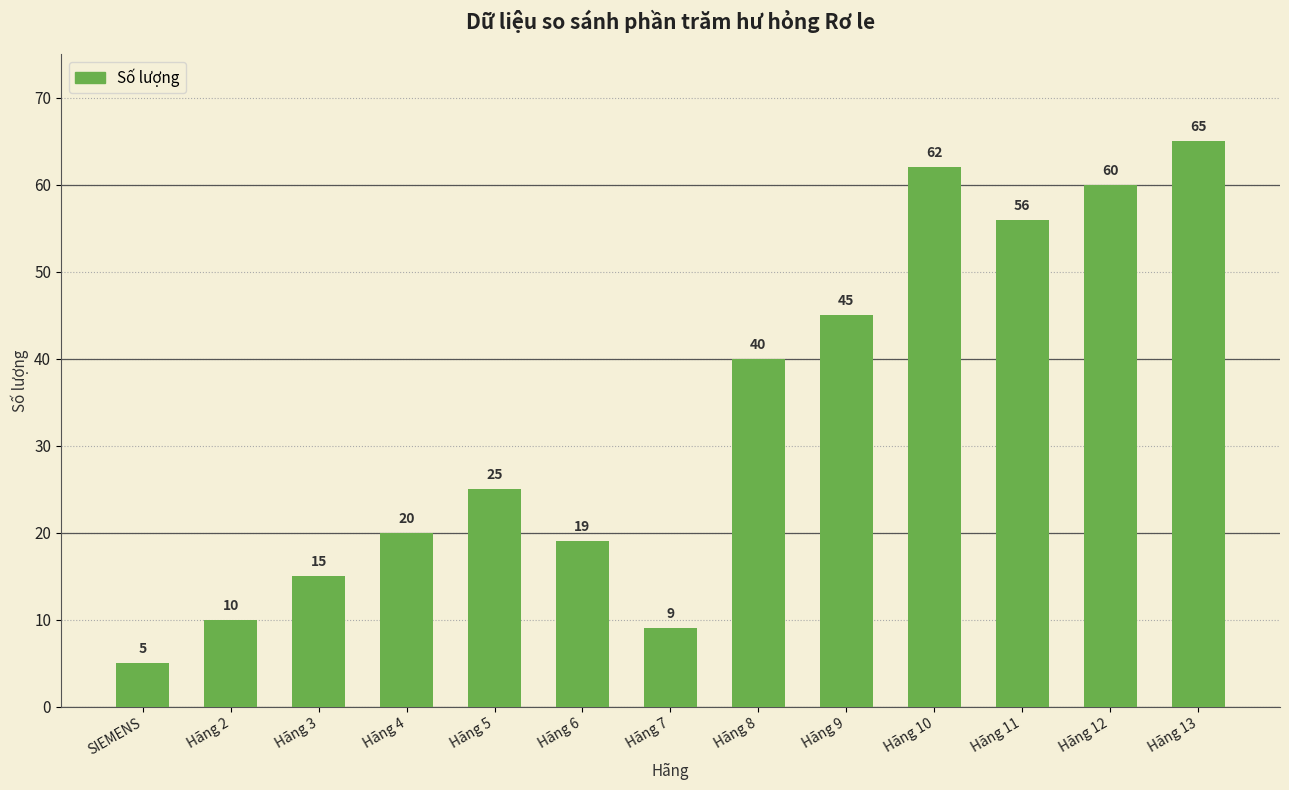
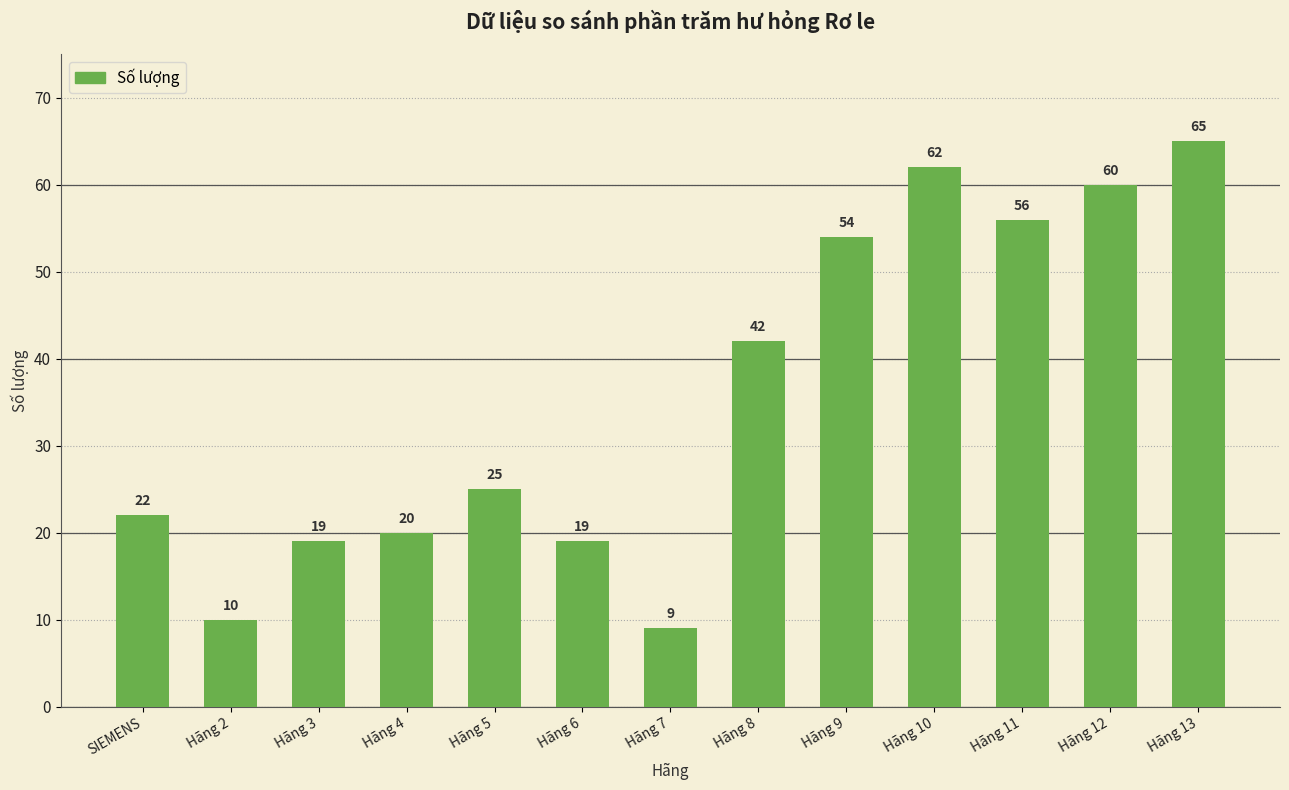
SIEMENS: 5 -> 22
Hãng 3: 15 -> 19
Hãng 8: 40 -> 42
Hãng 9: 45 -> 54
